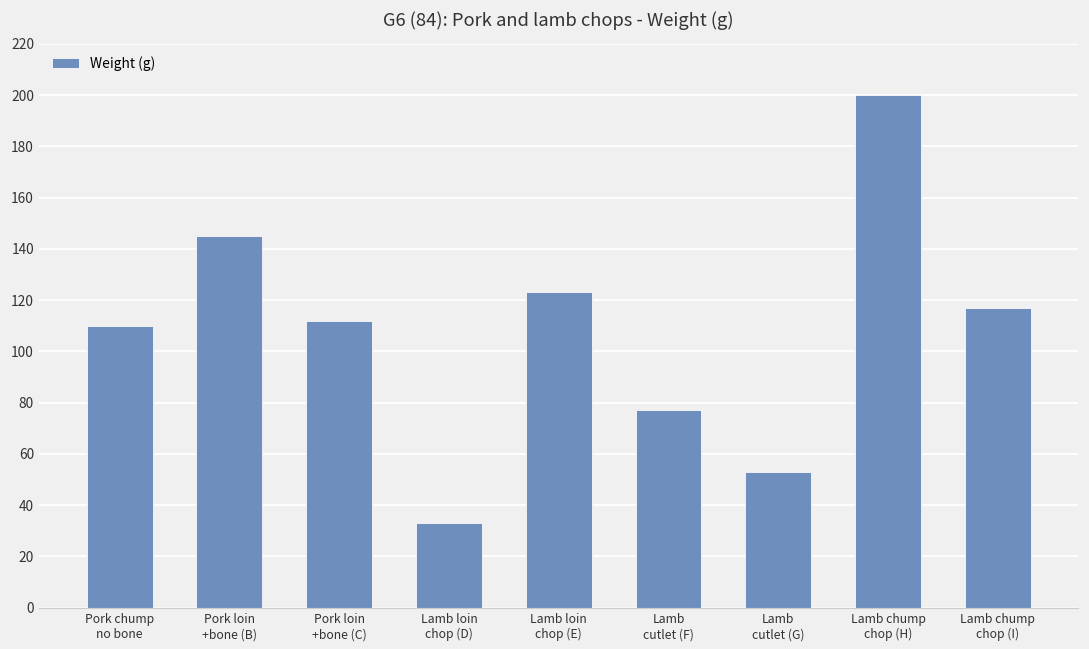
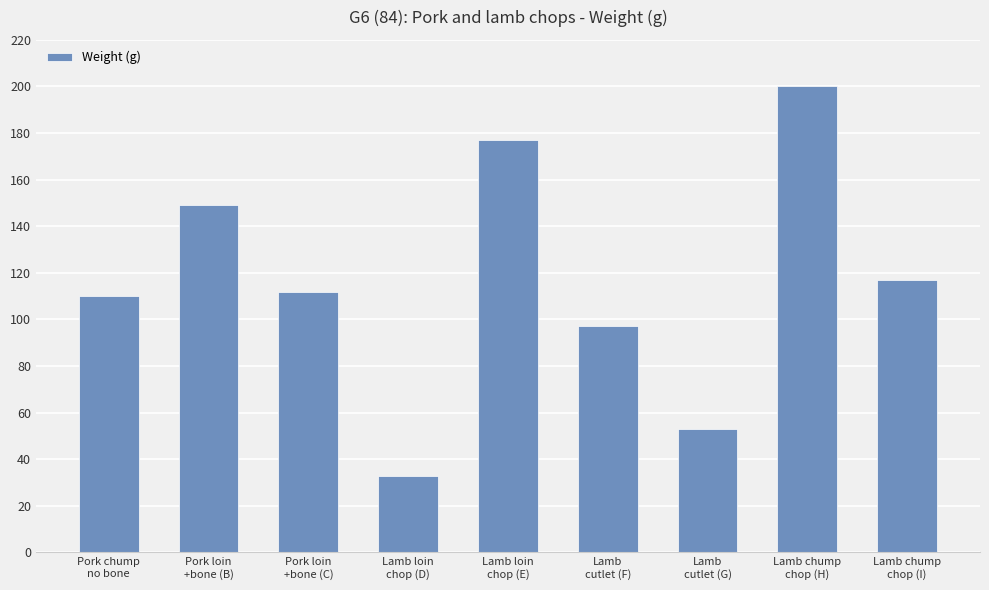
Pork loin +bone (B): 145 -> 149
Lamb loin chop (E): 123 -> 177
Lamb cutlet (F): 77 -> 97
